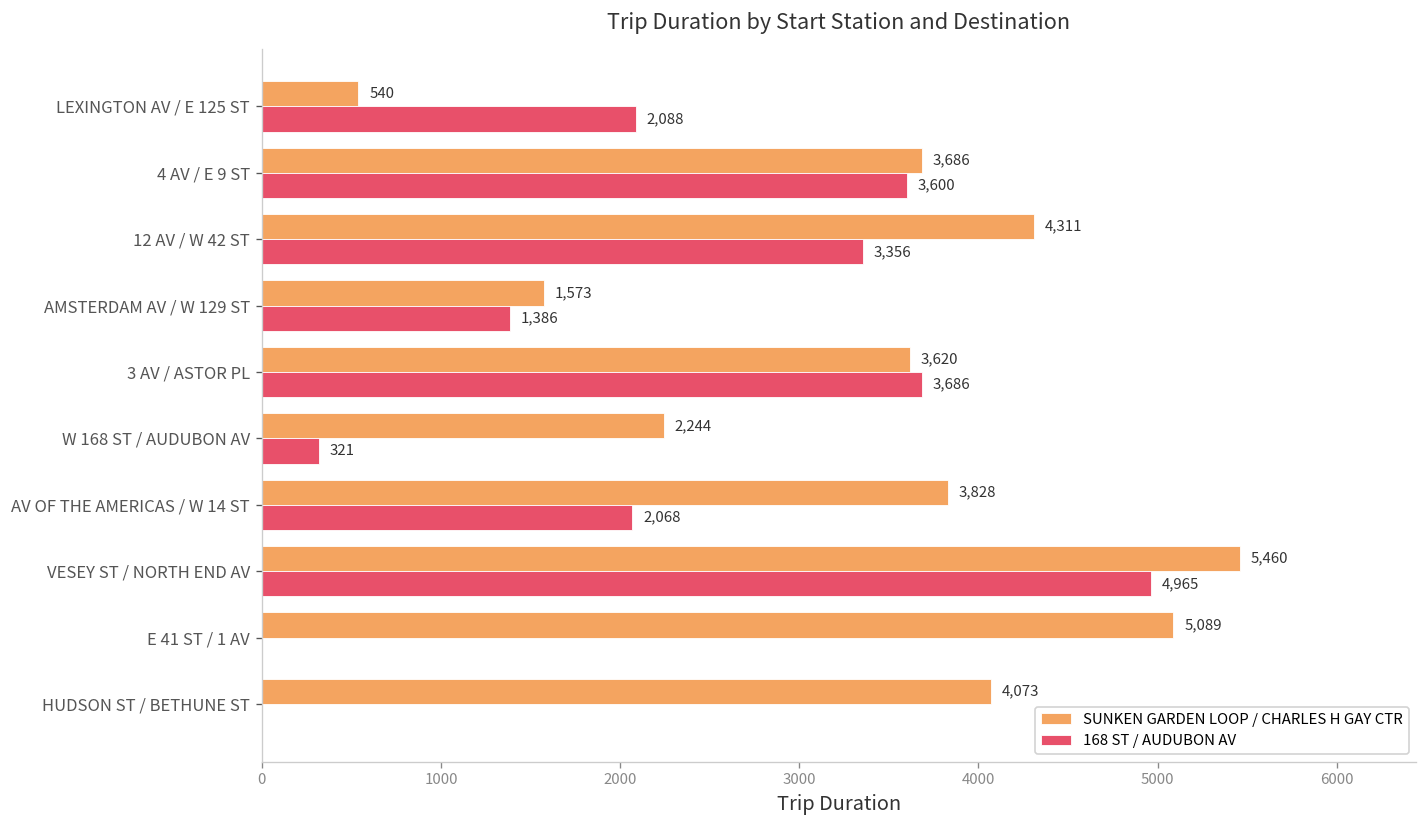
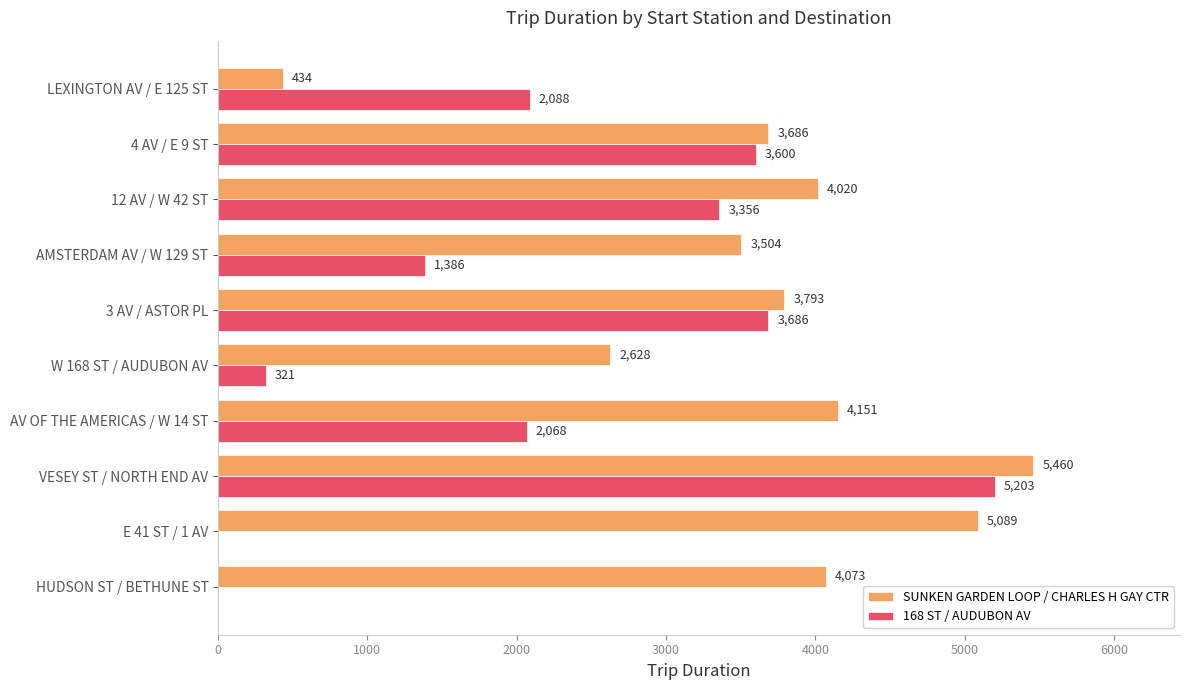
SUNKEN GARDEN LOOP / CHARLES H GAY CTR, LEXINGTON AV / E 125 ST: 540 -> 434
SUNKEN GARDEN LOOP / CHARLES H GAY CTR, 12 AV / W 42 ST: 4,311 -> 4,020
SUNKEN GARDEN LOOP / CHARLES H GAY CTR, AMSTERDAM AV / W 129 ST: 1,573 -> 3,504
SUNKEN GARDEN LOOP / CHARLES H GAY CTR, 3 AV / ASTOR PL: 3,620 -> 3,793
SUNKEN GARDEN LOOP / CHARLES H GAY CTR, W 168 ST / AUDUBON AV: 2,244 -> 2,628
SUNKEN GARDEN LOOP / CHARLES H GAY CTR, AV OF THE AMERICAS / W 14 ST: 3,828 -> 4,151
168 ST / AUDUBON AV, VESEY ST / NORTH END AV: 4,965 -> 5,203
